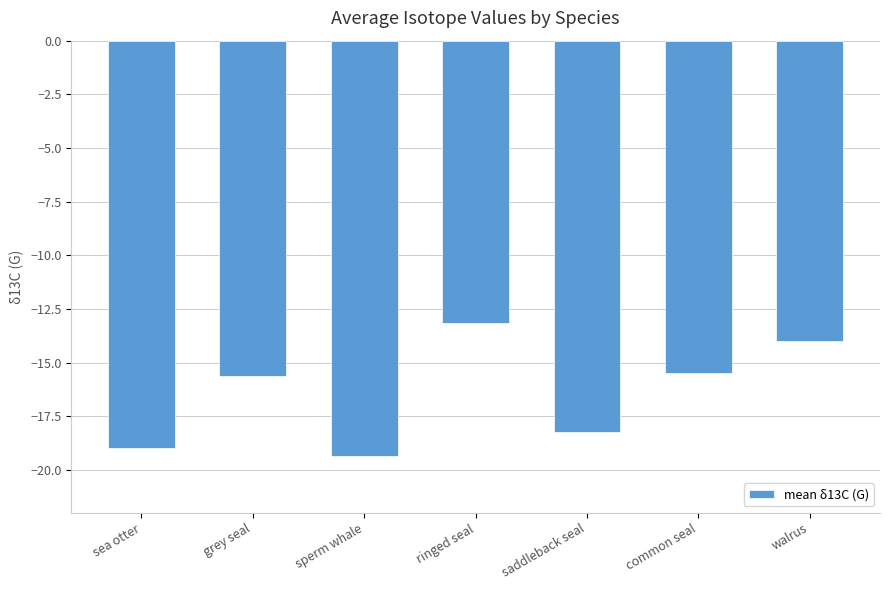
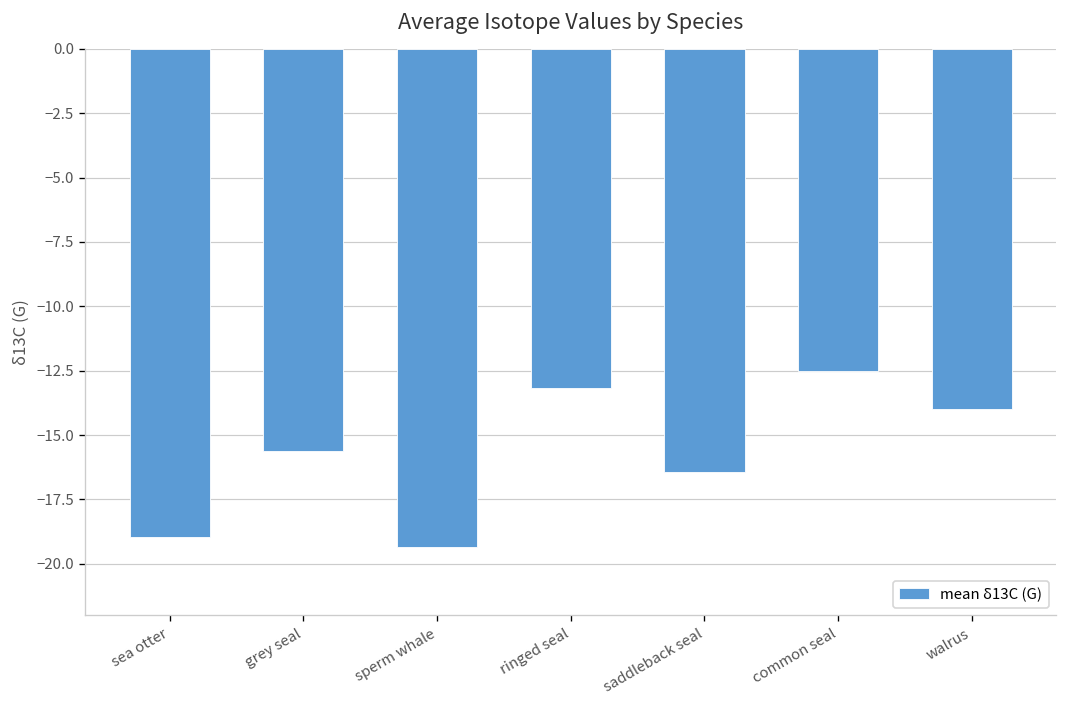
saddleback seal: -18.2 -> -16.4
common seal: -15.5 -> -12.5
